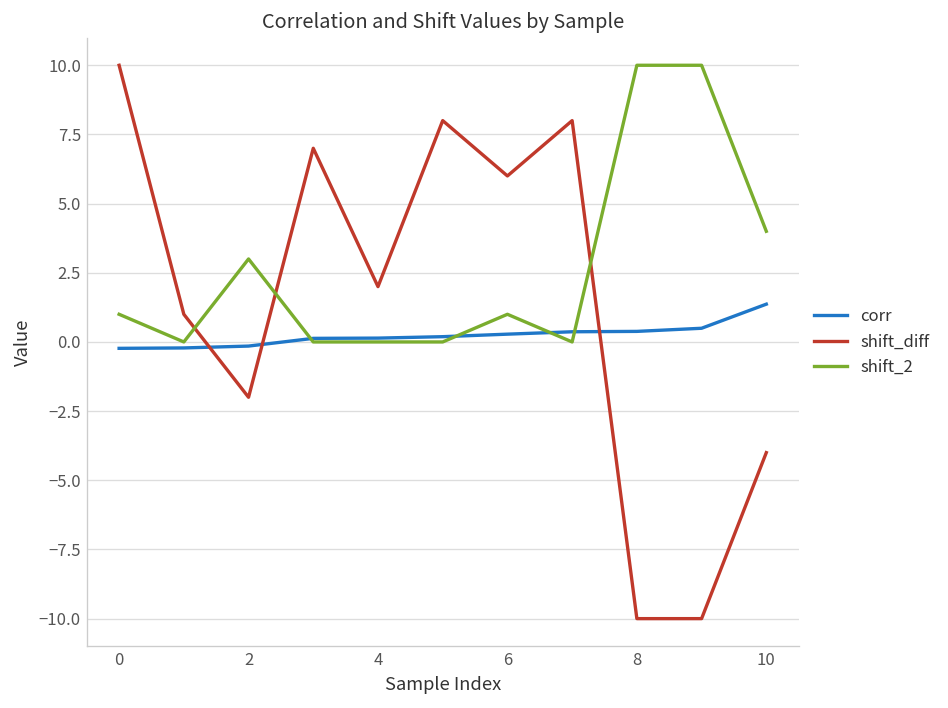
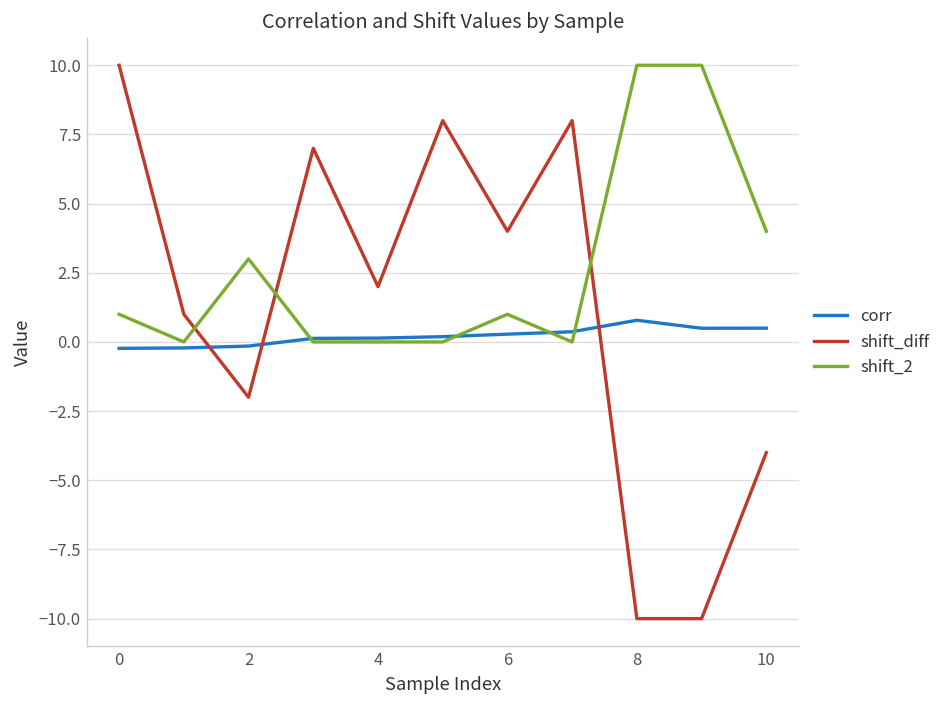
shift_diff, 6: 6 -> 4
corr, 8: 0.4 -> 0.8
corr, 10: 1.4 -> 0.5
